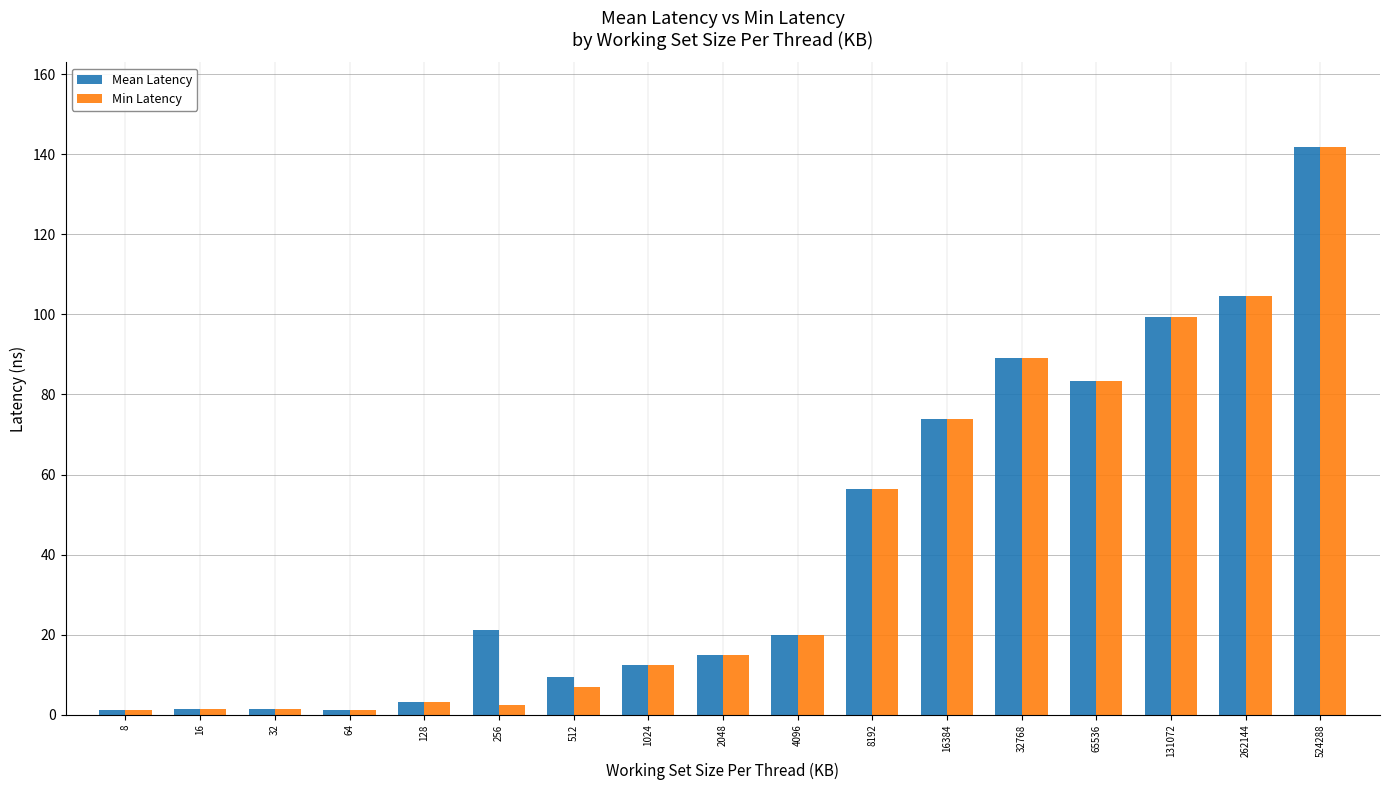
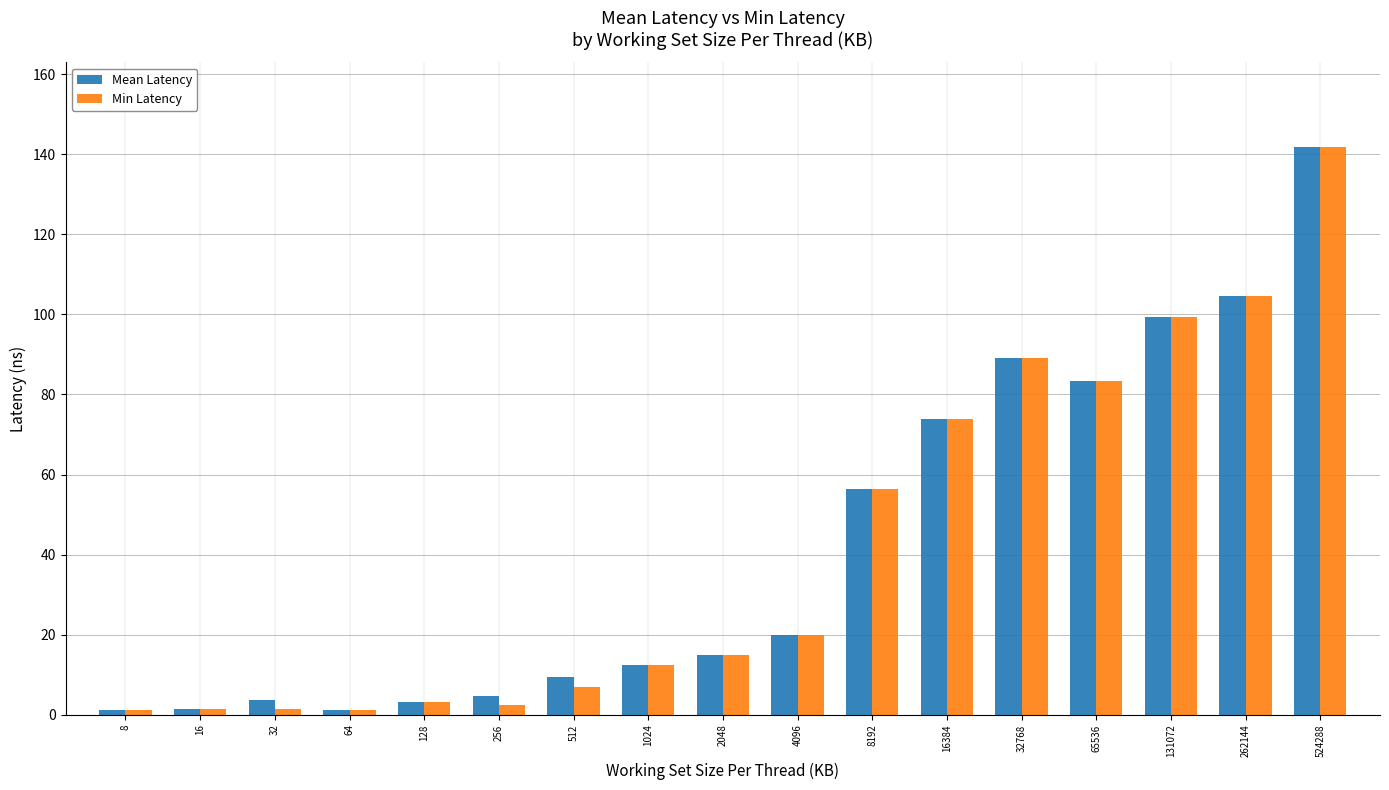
Mean Latency, 32: 1 -> 4
Mean Latency, 256: 21 -> 5
